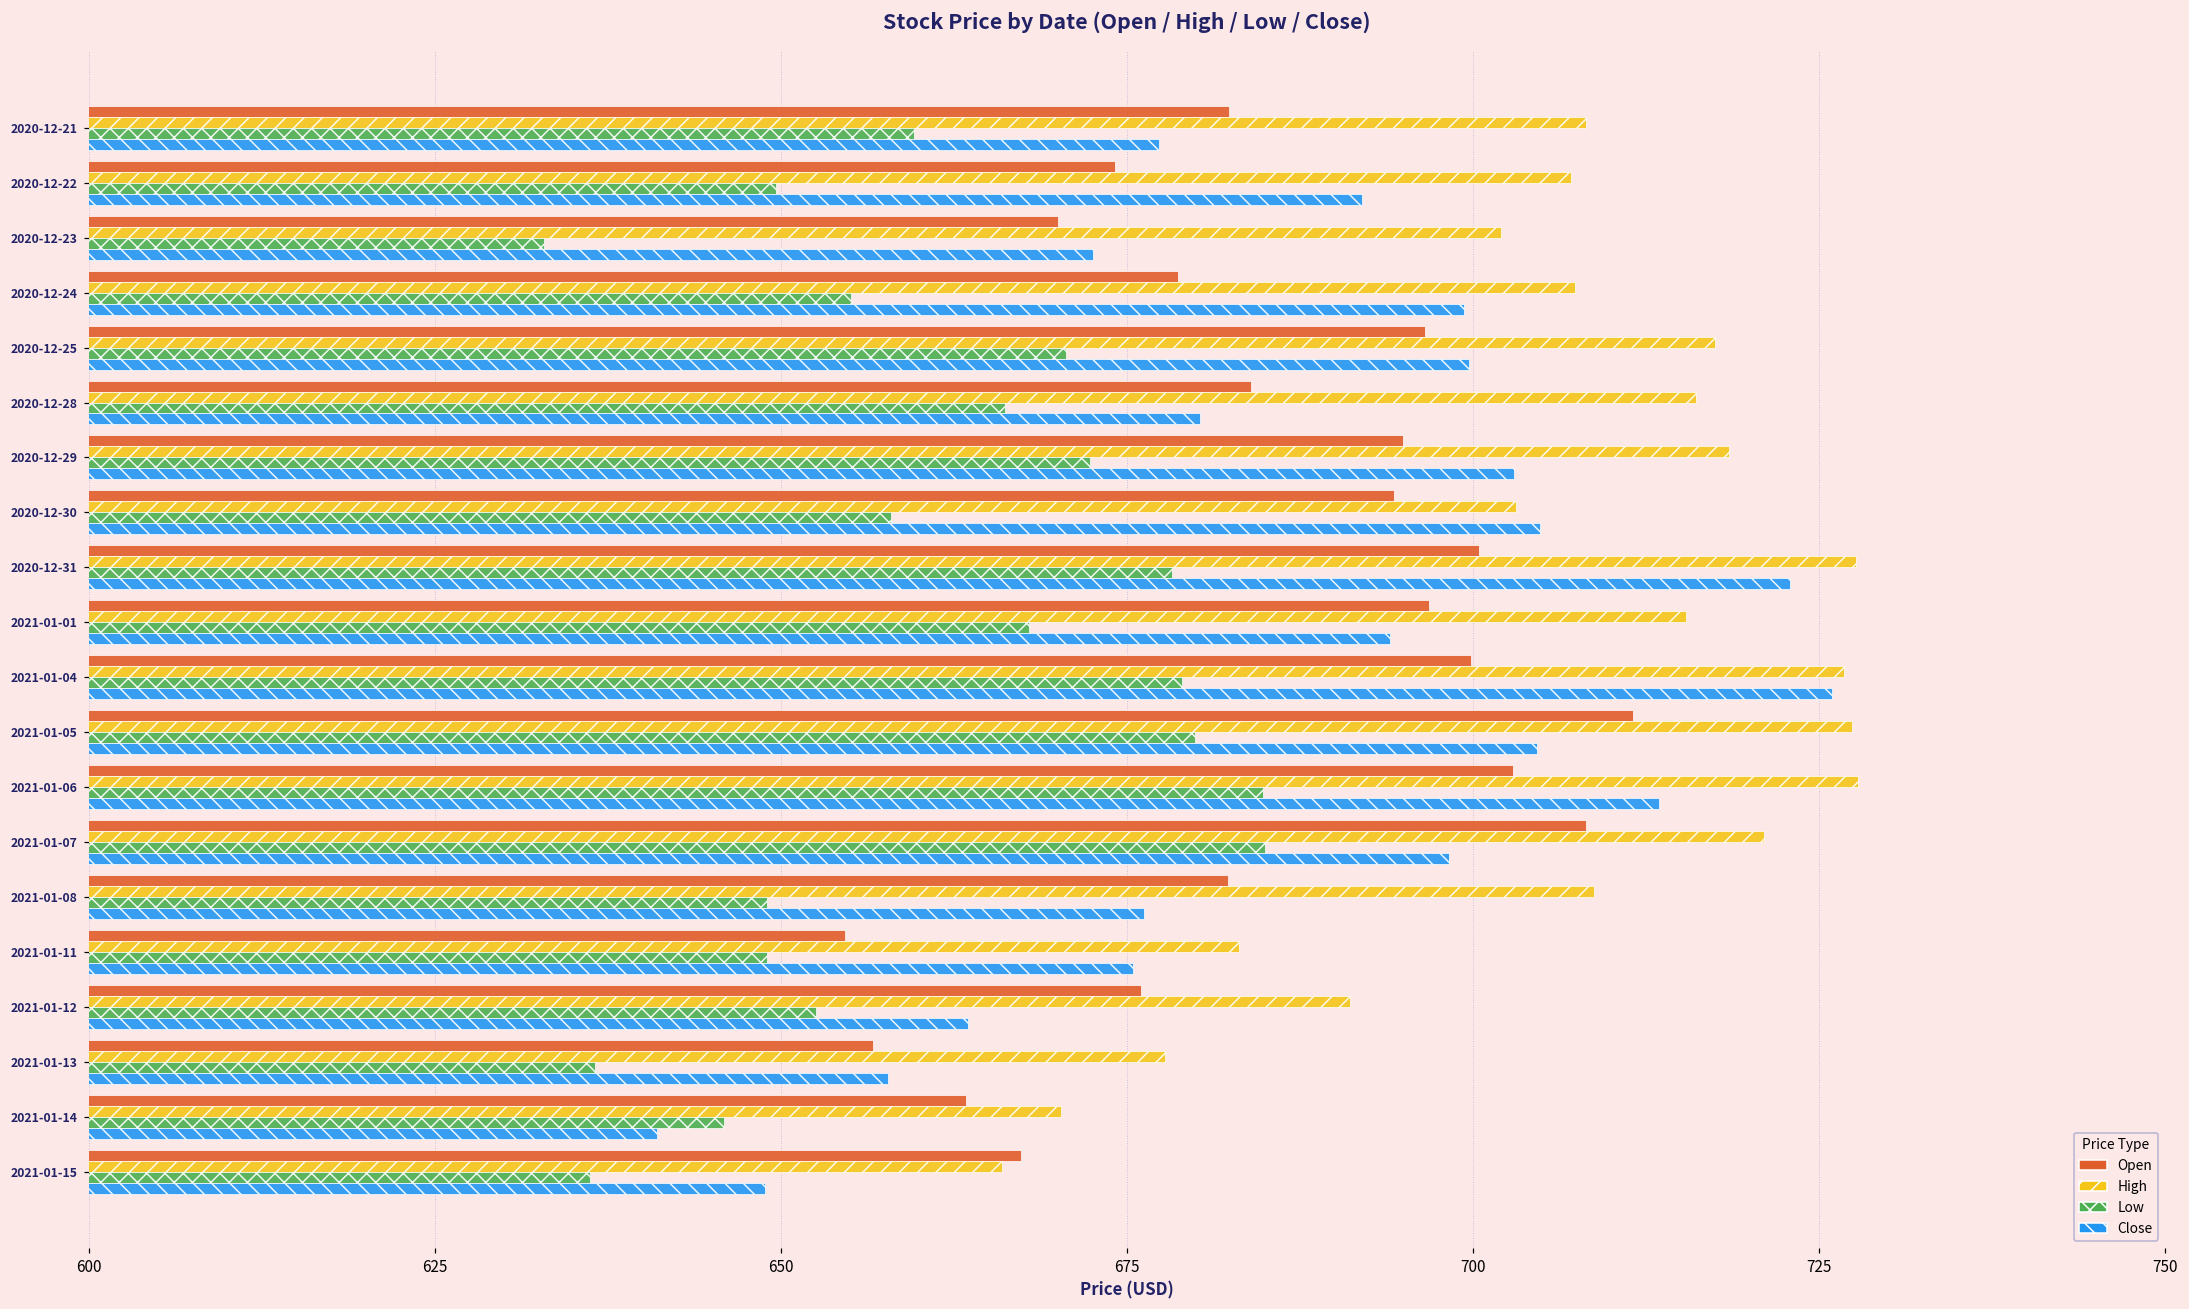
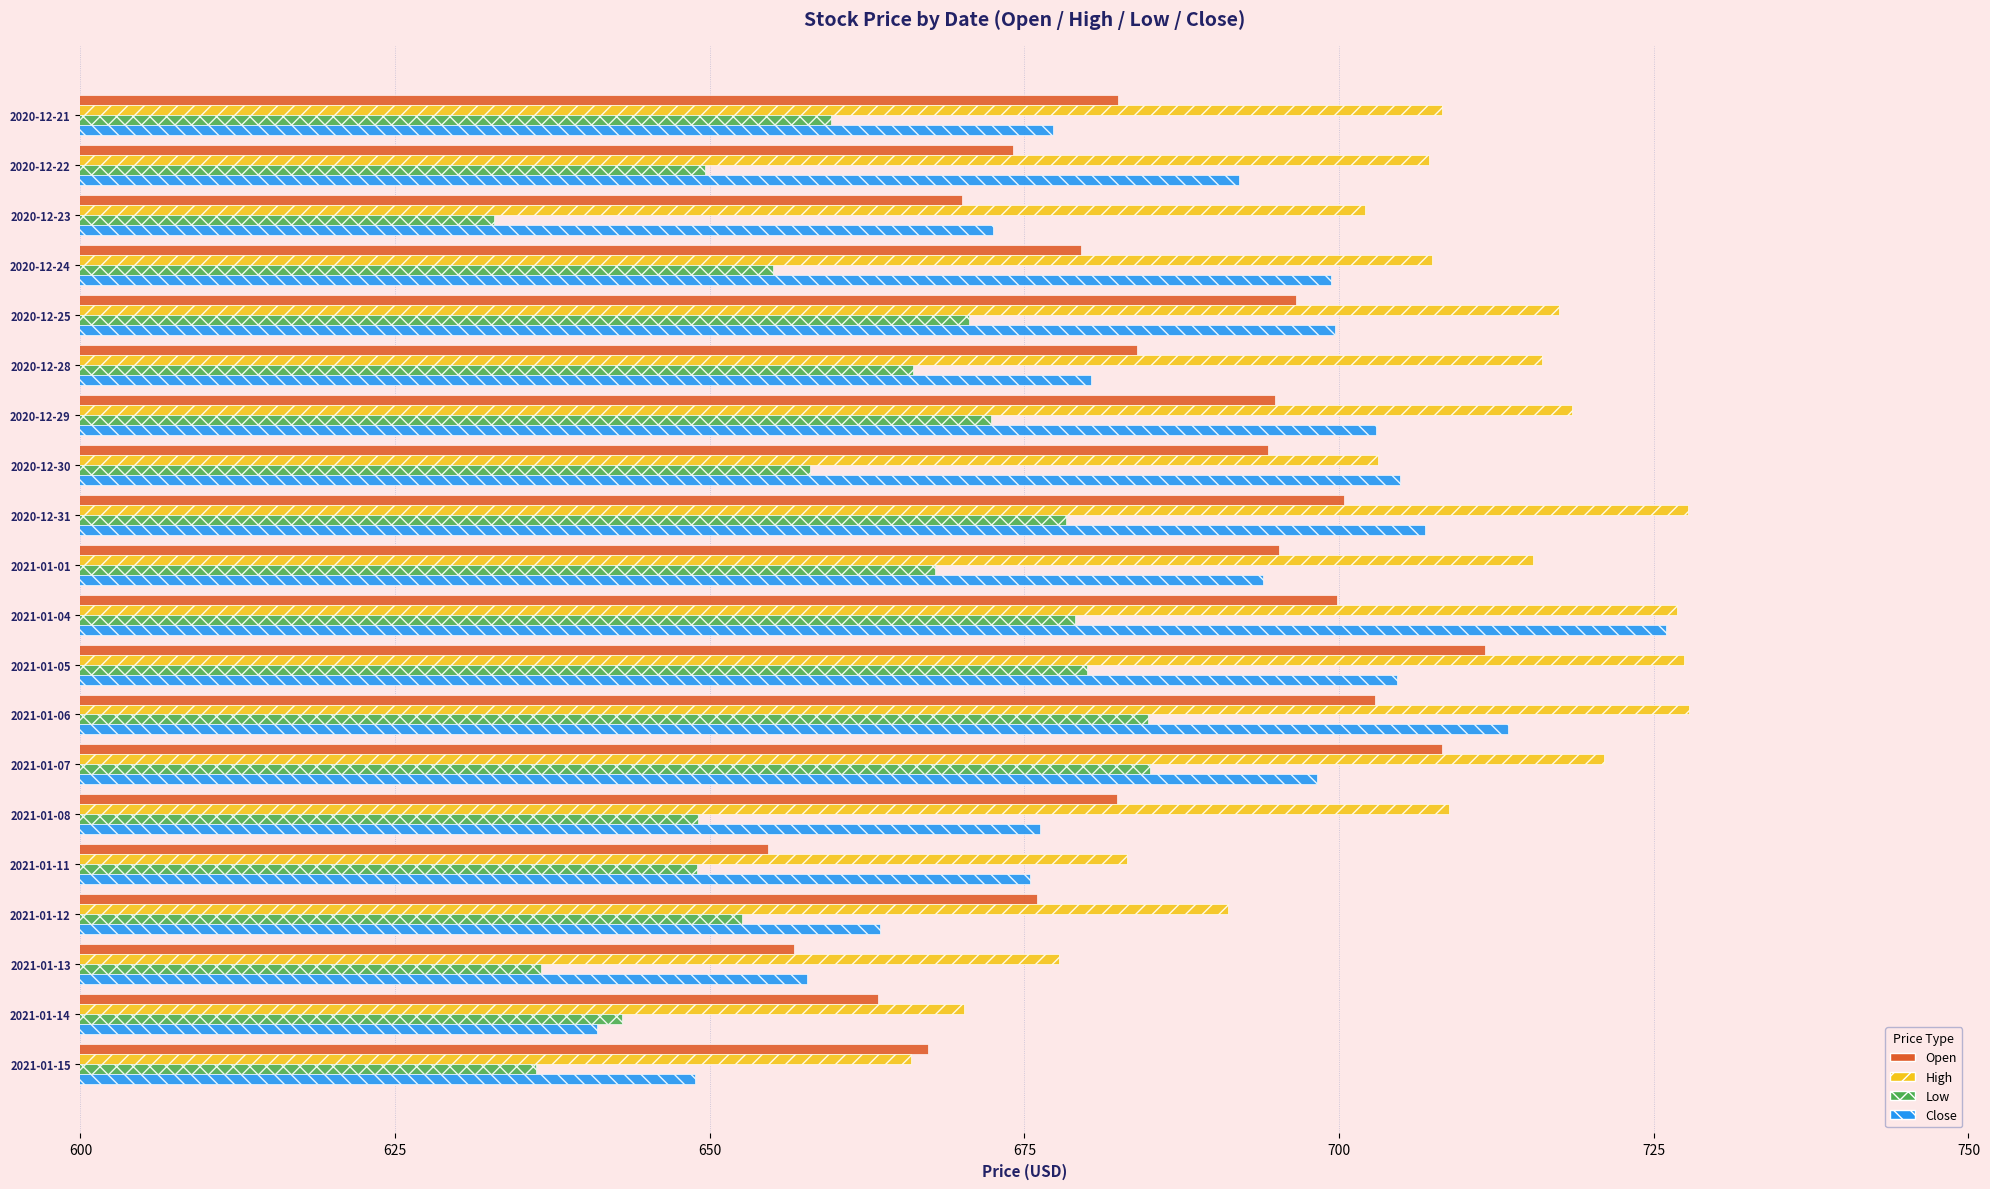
Open, 2020-12-24: 678.7 -> 679.5
Close, 2020-12-31: 722.9 -> 706.8
Open, 2021-01-01: 696.8 -> 695.2
Low, 2021-01-14: 645.9 -> 643.1
